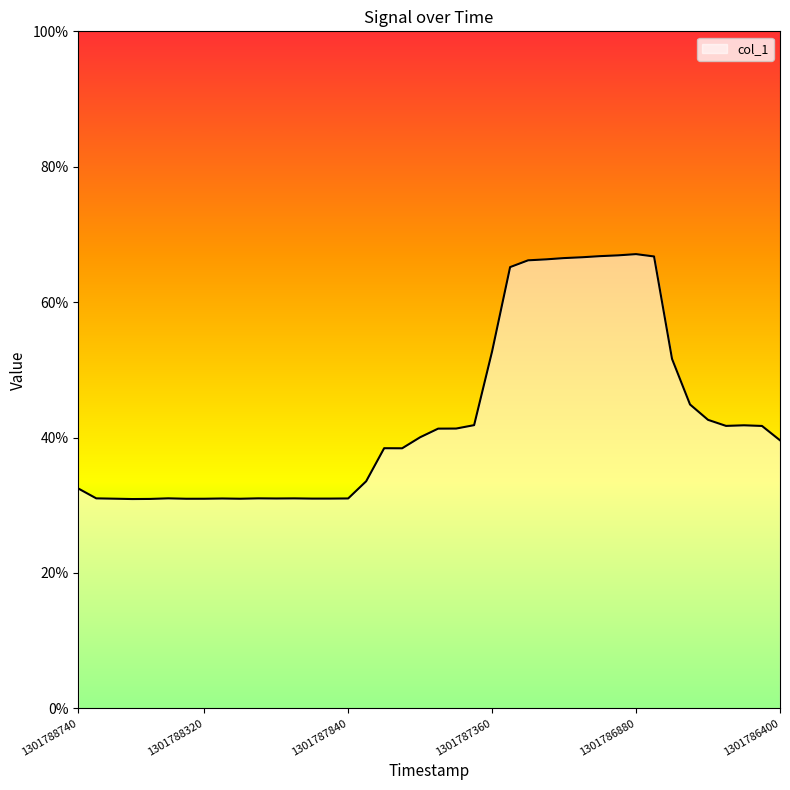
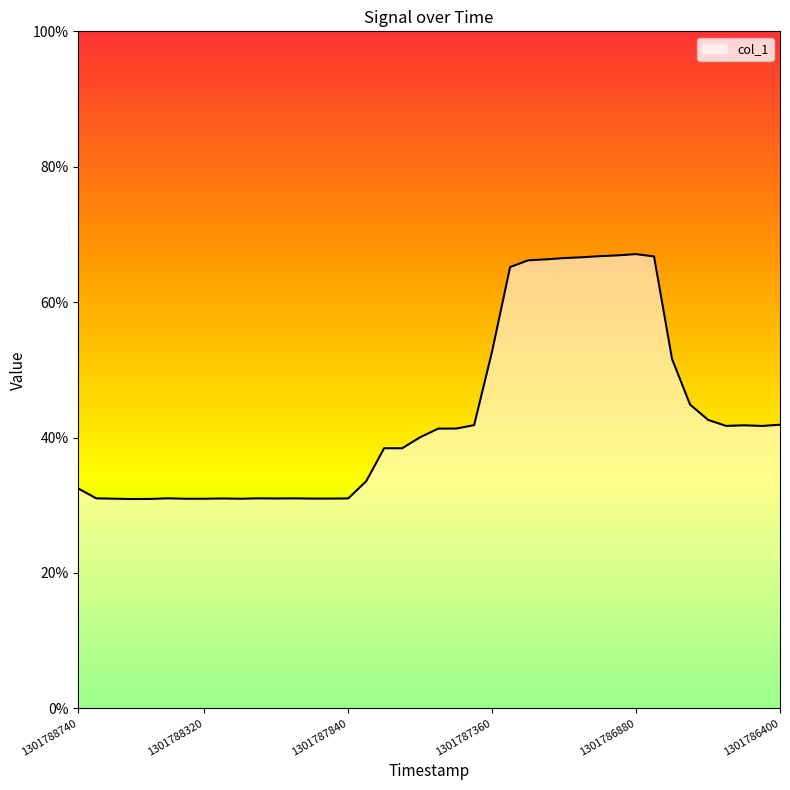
1301786400: 40% -> 42%
